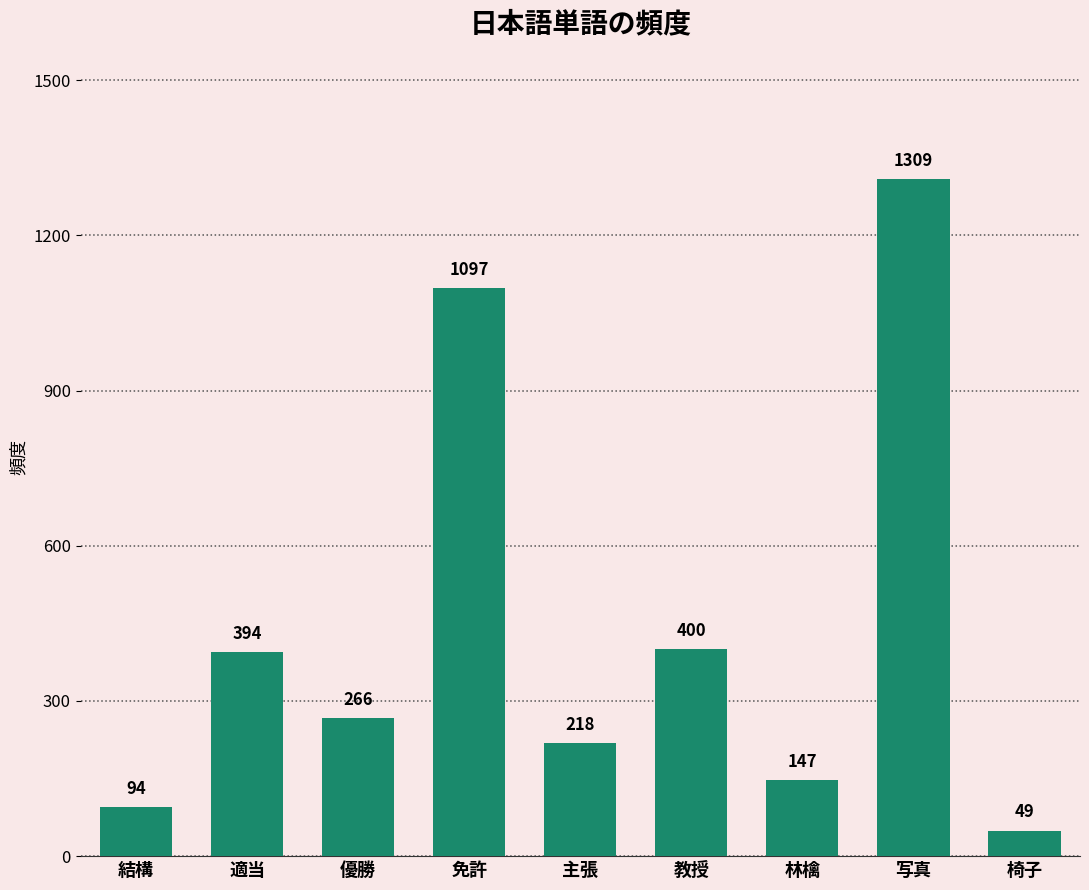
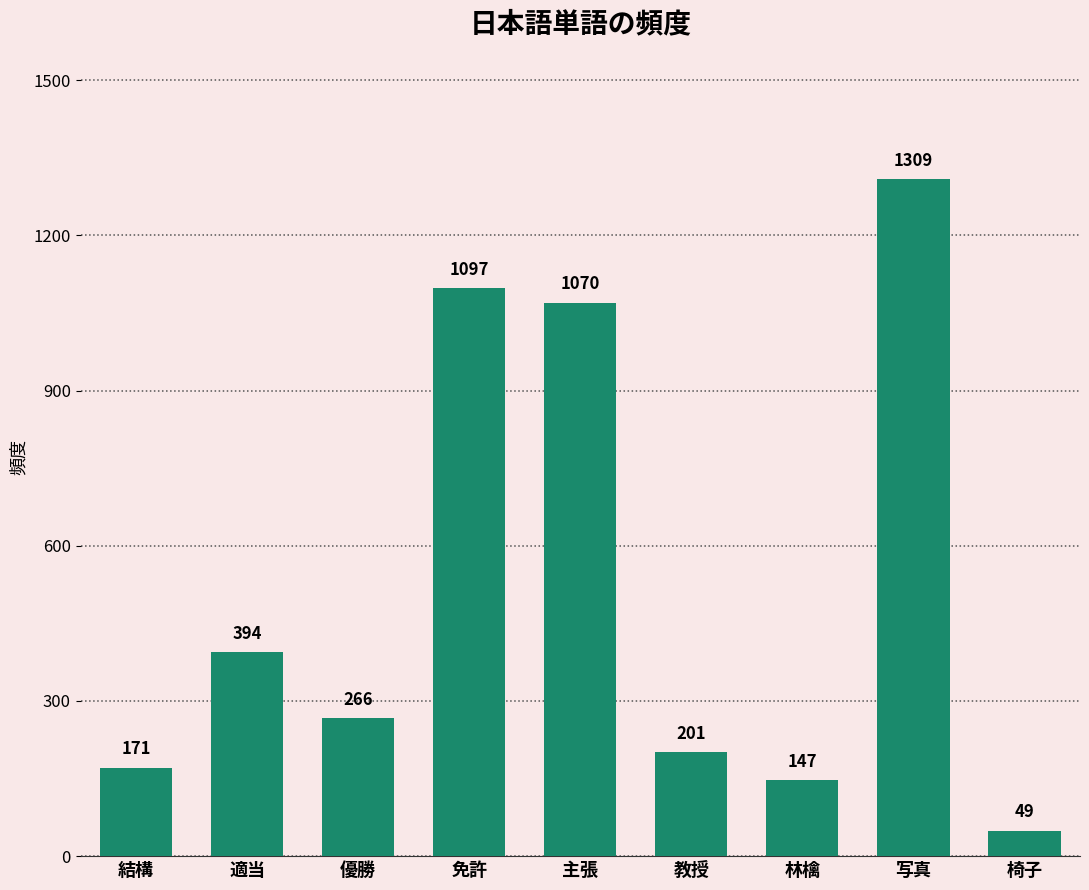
結構: 94 -> 171
主張: 218 -> 1070
教授: 400 -> 201
